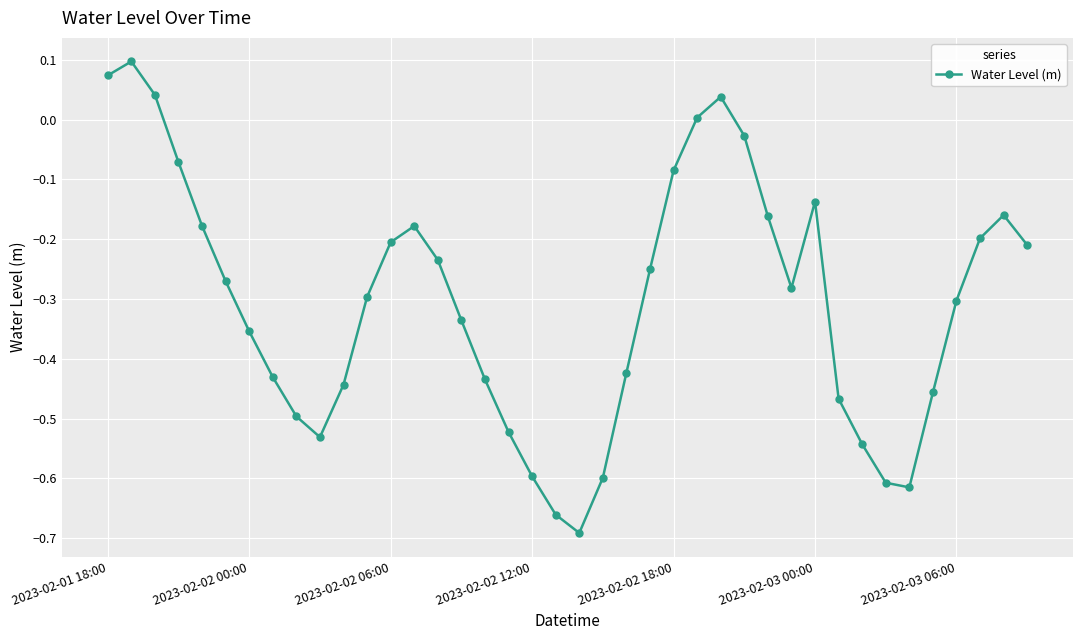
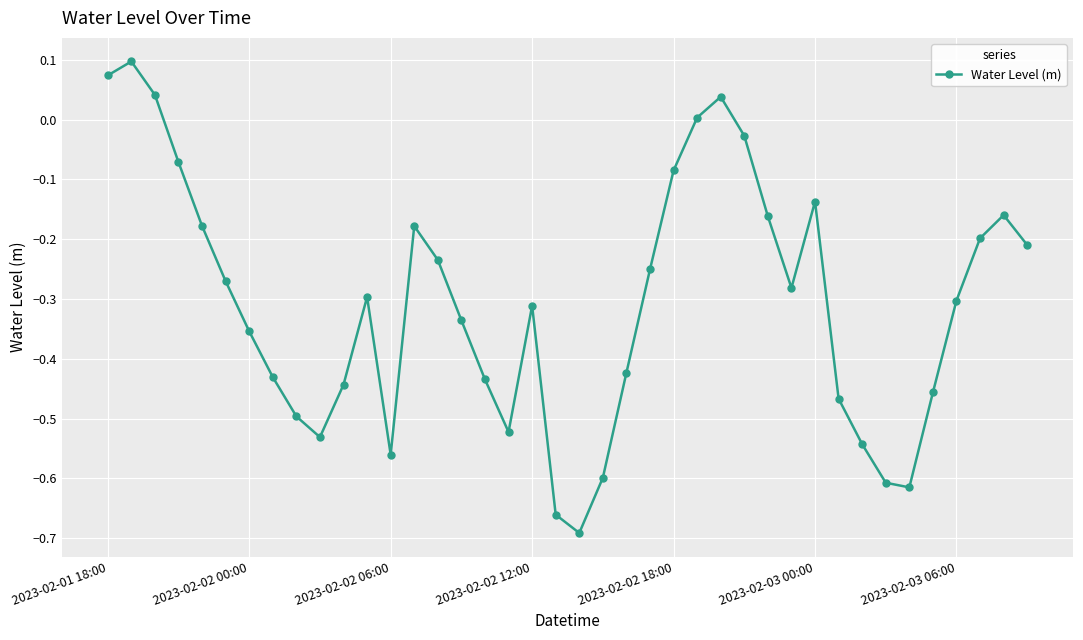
2023-02-02 06:00: -0.21 -> -0.56
2023-02-02 12:00: -0.60 -> -0.31
